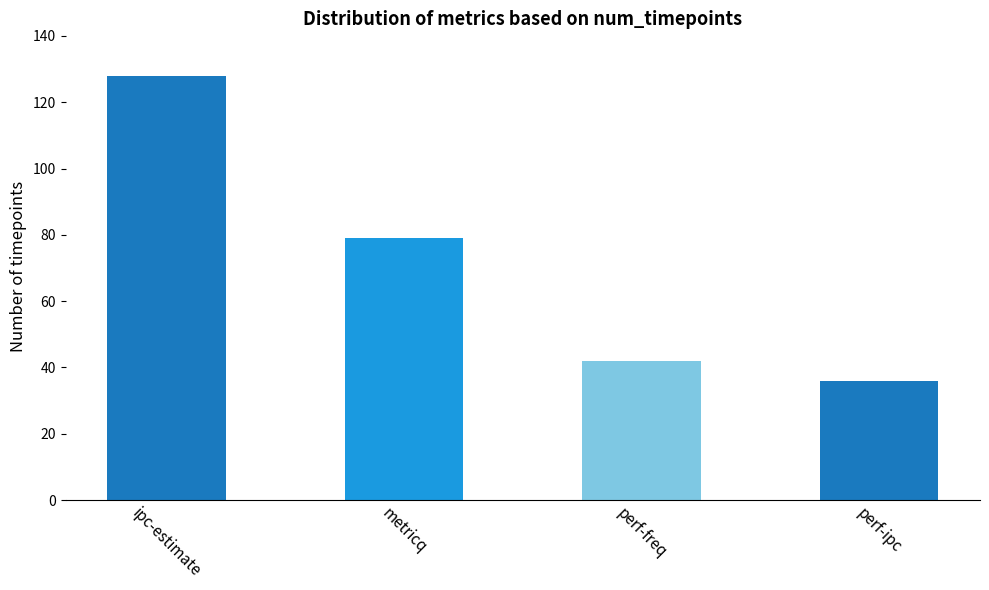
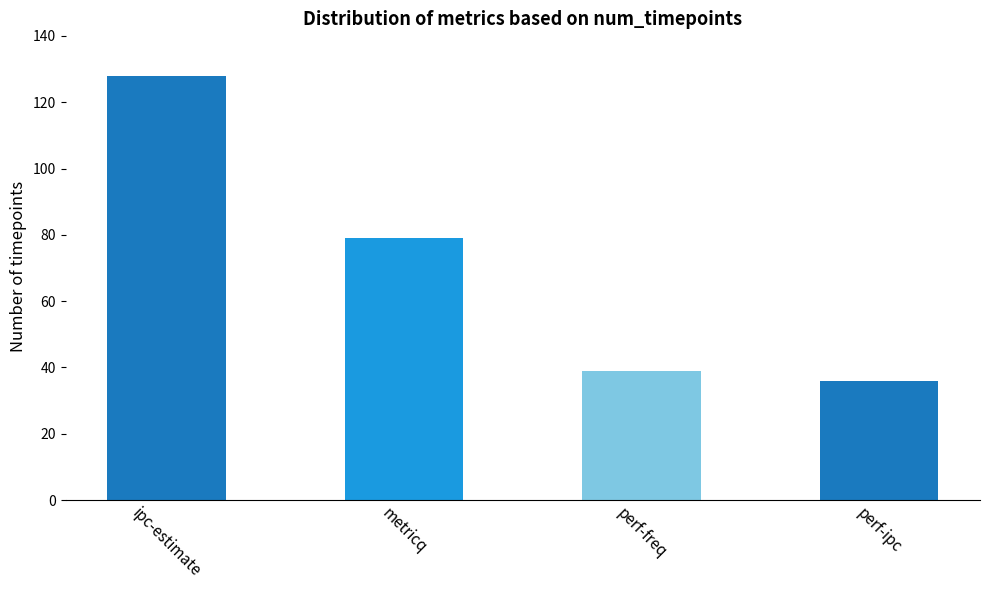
perf-freq: 42 -> 39
